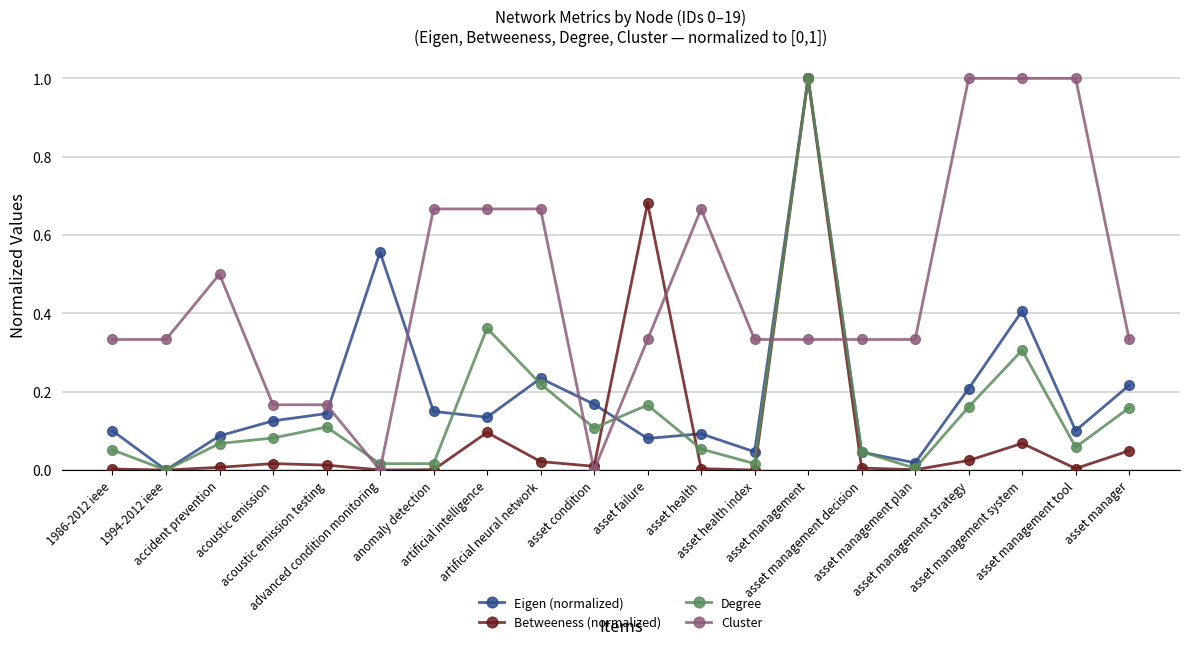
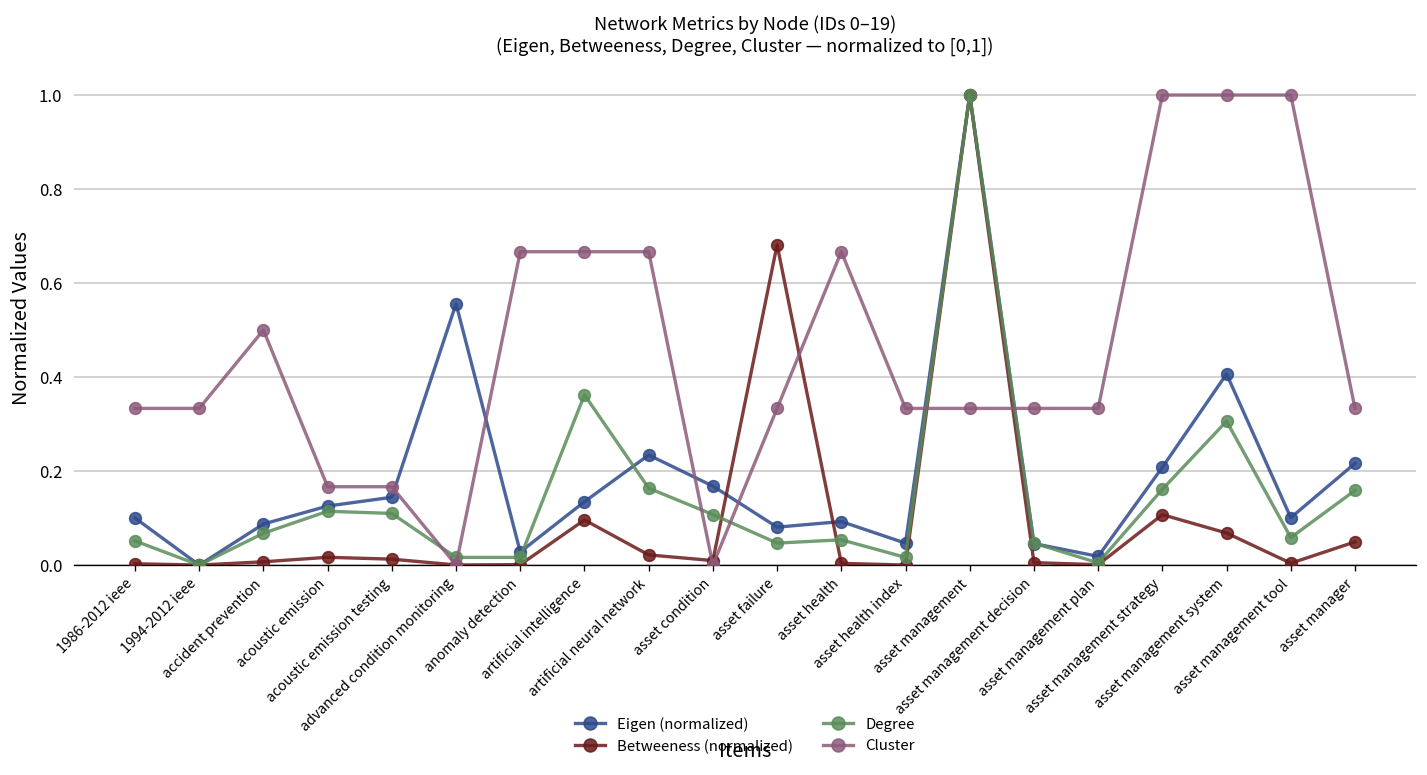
Degree, acoustic emission: 0.08 -> 0.11
Eigen (normalized), anomaly detection: 0.15 -> 0.03
Degree, artificial neural network: 0.22 -> 0.16
Degree, asset failure: 0.17 -> 0.05
Betweeness (normalized), asset management strategy: 0.02 -> 0.11
